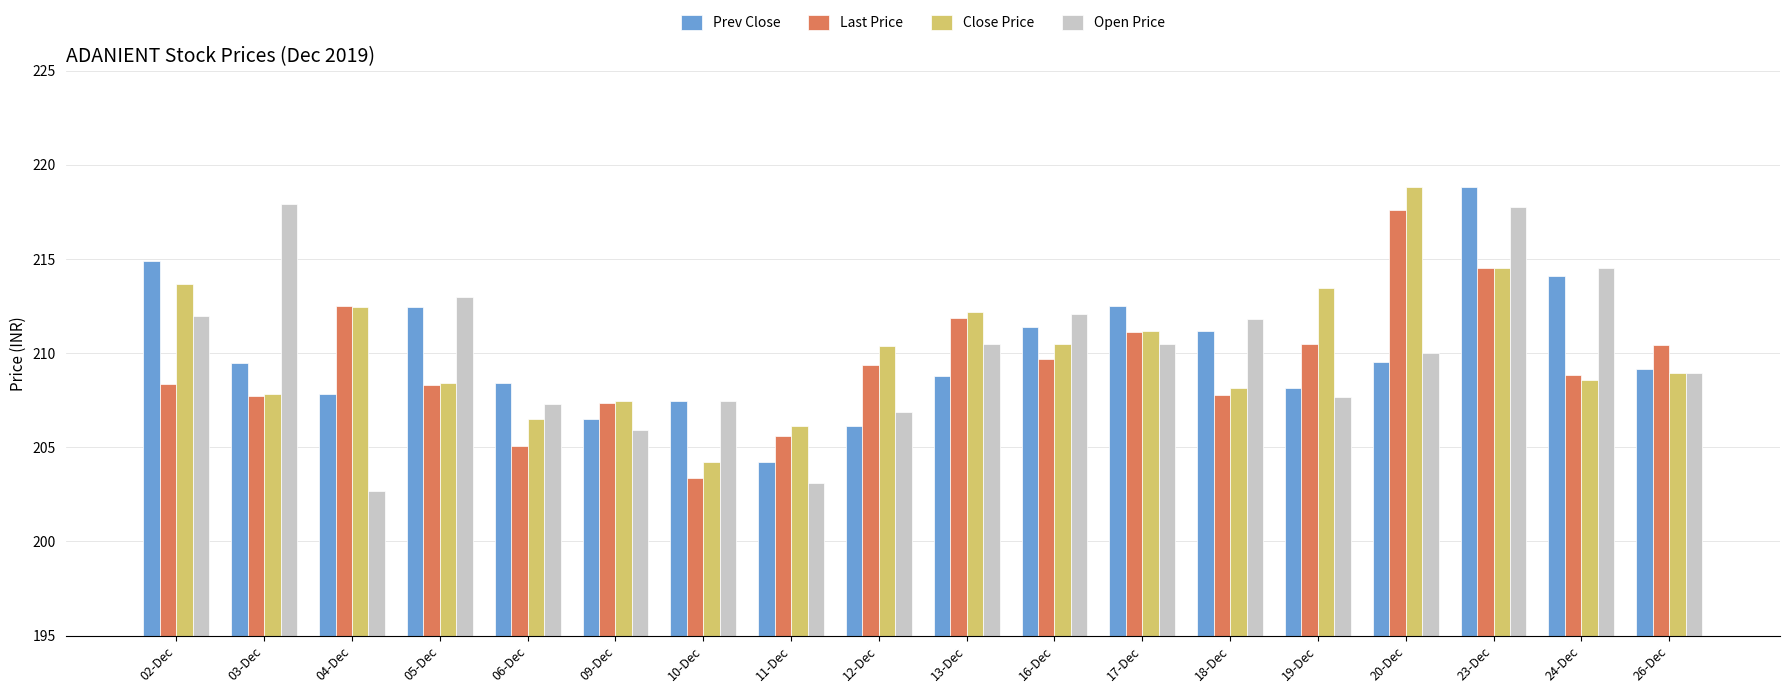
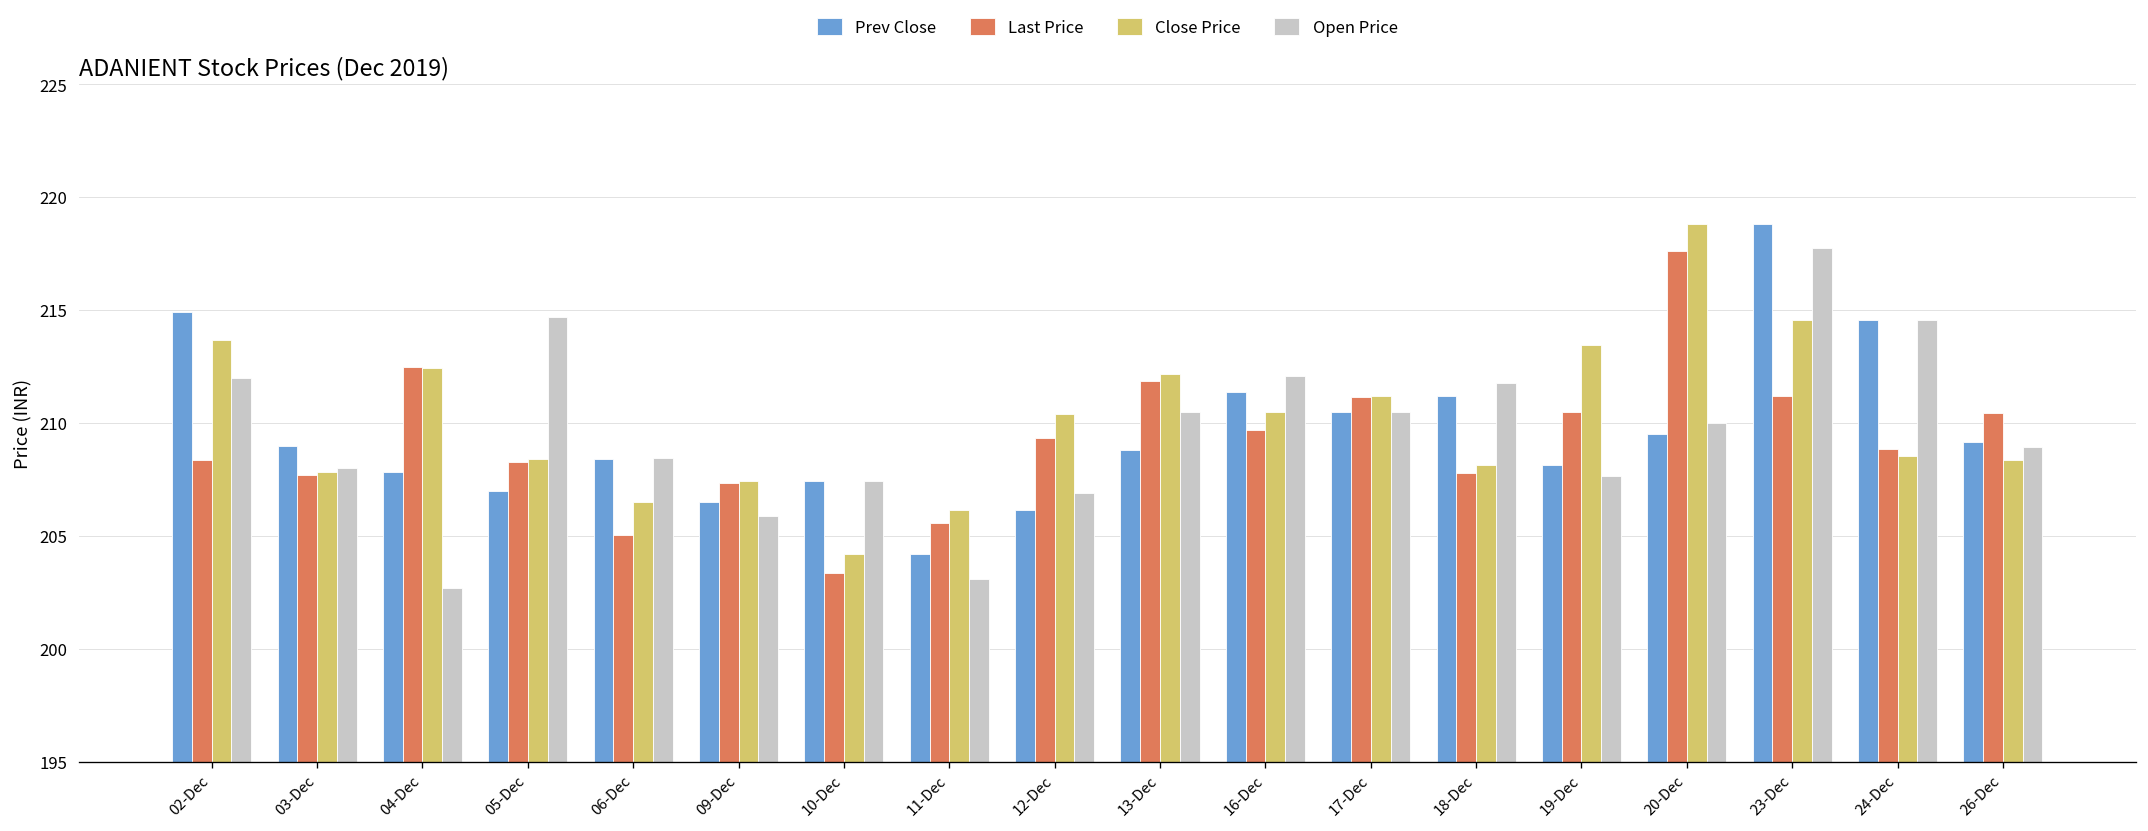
Prev Close, 03-Dec: 209.5 -> 209.0
Open Price, 03-Dec: 217.9 -> 208.0
Prev Close, 05-Dec: 212.5 -> 207.0
Open Price, 05-Dec: 213.0 -> 214.7
Open Price, 06-Dec: 207.3 -> 208.5
Prev Close, 17-Dec: 212.5 -> 210.5
Last Price, 23-Dec: 214.5 -> 211.2
Prev Close, 24-Dec: 214.1 -> 214.6
Close Price, 26-Dec: 209.0 -> 208.4
